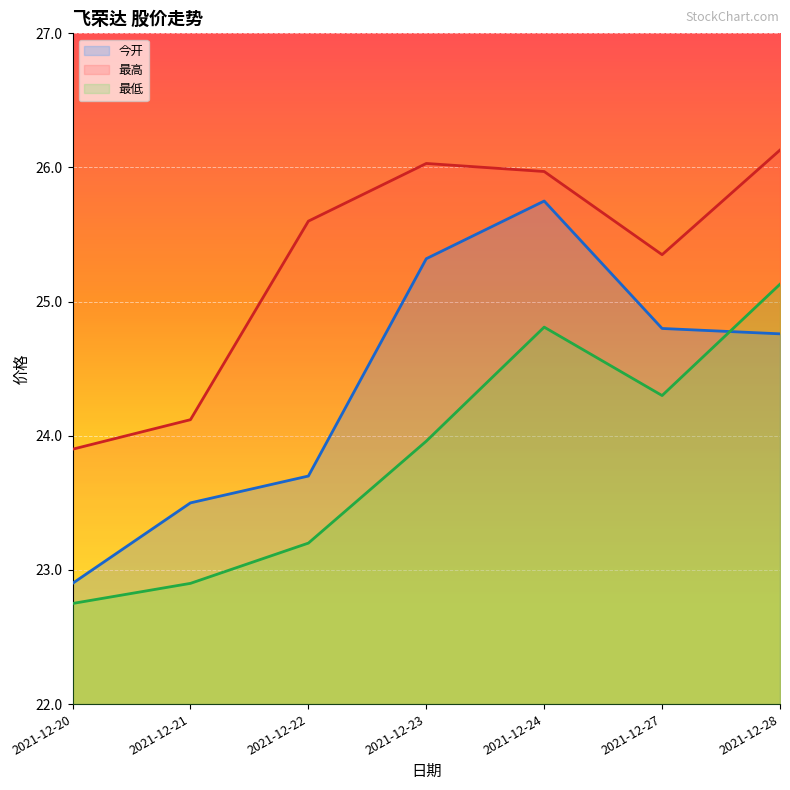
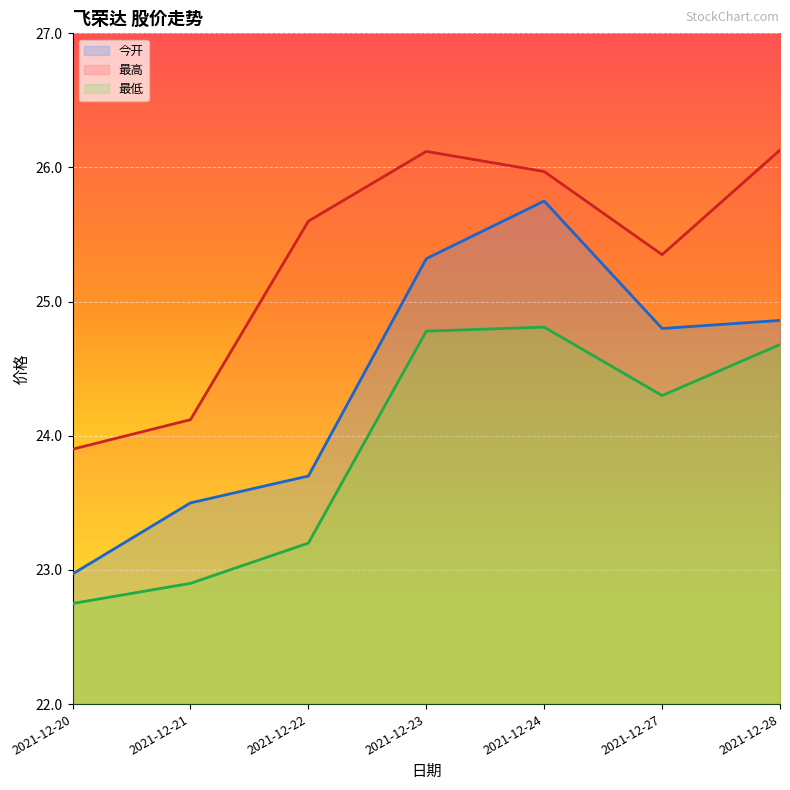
今开, 2021-12-20: 22.90 -> 22.97
最高, 2021-12-23: 26.03 -> 26.12
最低, 2021-12-23: 23.96 -> 24.78
今开, 2021-12-28: 24.76 -> 24.86
最低, 2021-12-28: 25.13 -> 24.68
